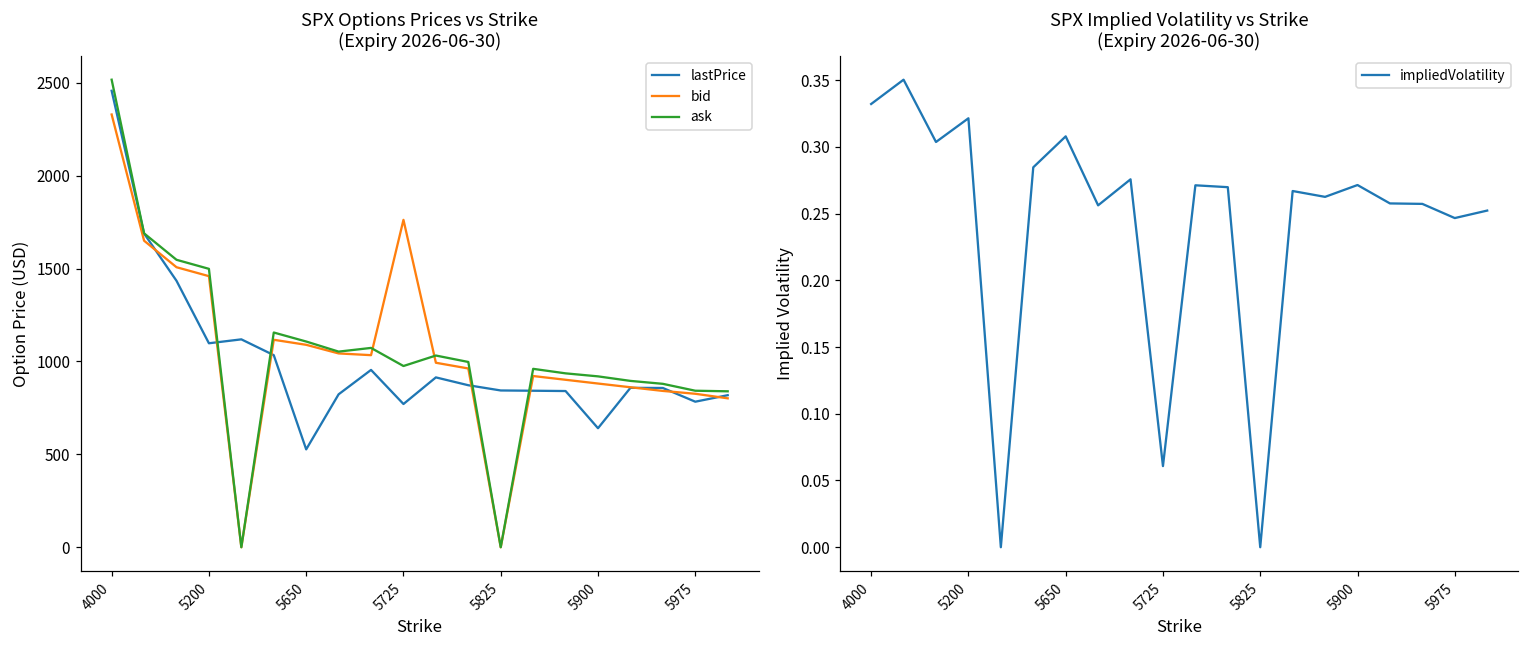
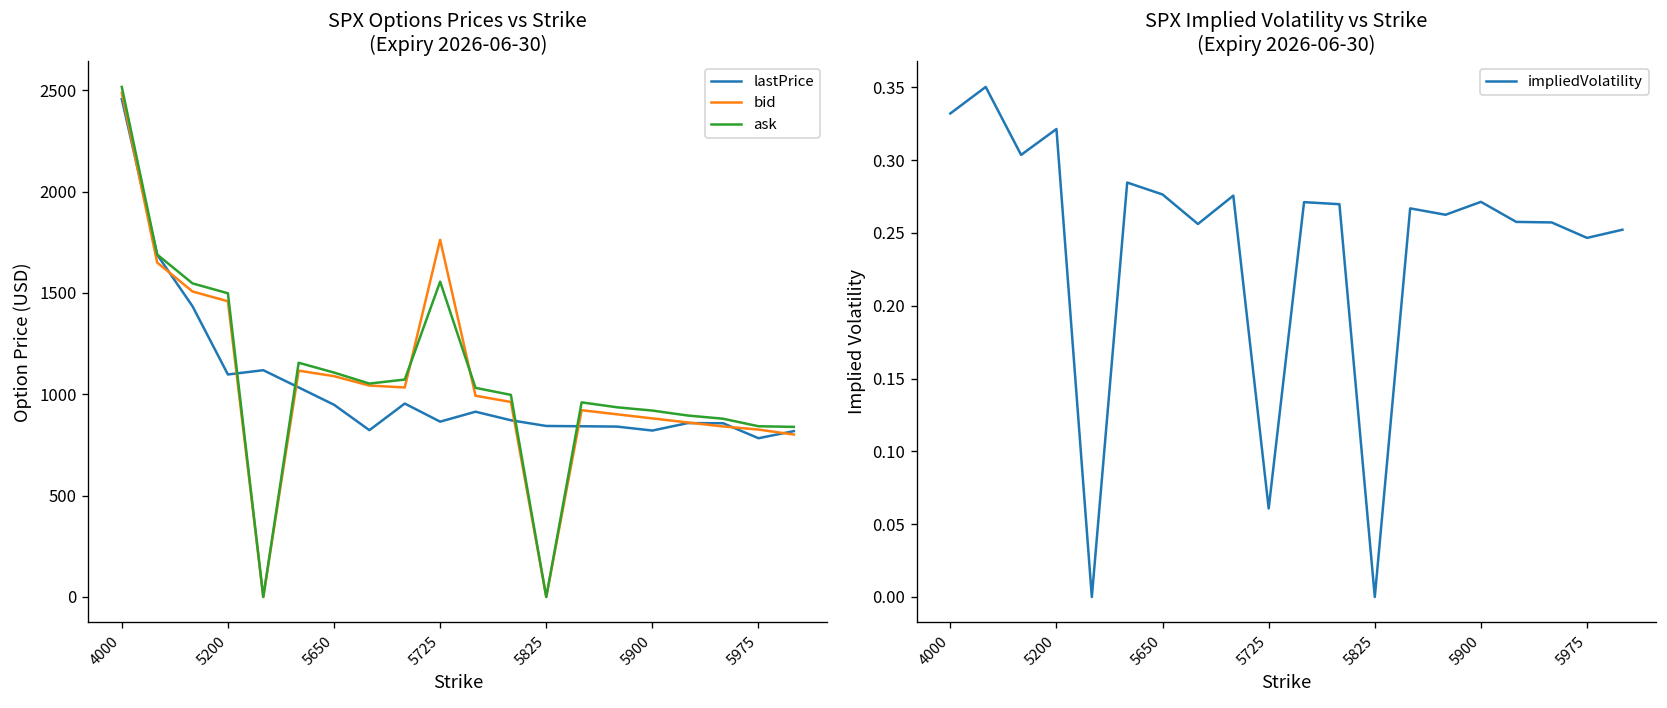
SPX Options Prices vs Strike (Expiry 2026-06-30), bid, 4000: 2330 -> 2490
SPX Options Prices vs Strike (Expiry 2026-06-30), lastPrice, 5650: 530 -> 950
SPX Options Prices vs Strike (Expiry 2026-06-30), lastPrice, 5725: 770 -> 860
SPX Options Prices vs Strike (Expiry 2026-06-30), ask, 5725: 980 -> 1560
SPX Options Prices vs Strike (Expiry 2026-06-30), lastPrice, 5900: 640 -> 820
SPX Implied Volatility vs Strike (Expiry 2026-06-30), 5650: 0.308 -> 0.276
